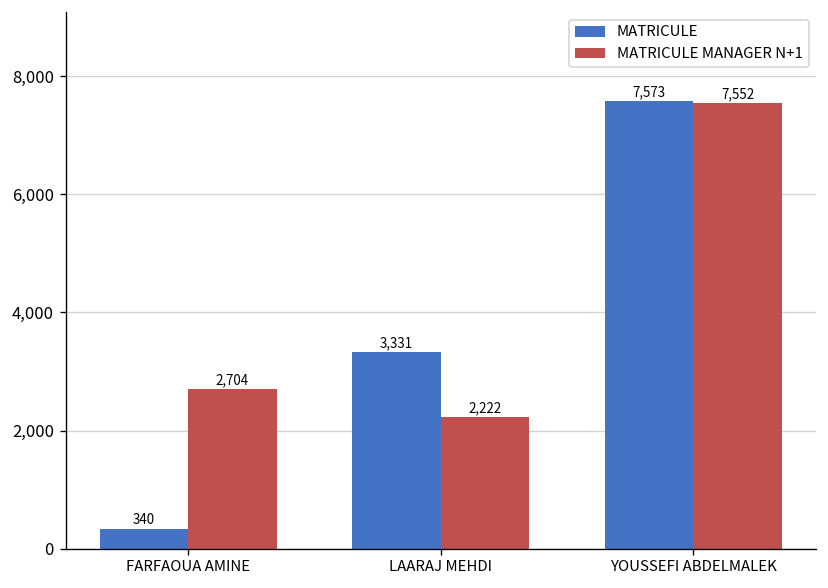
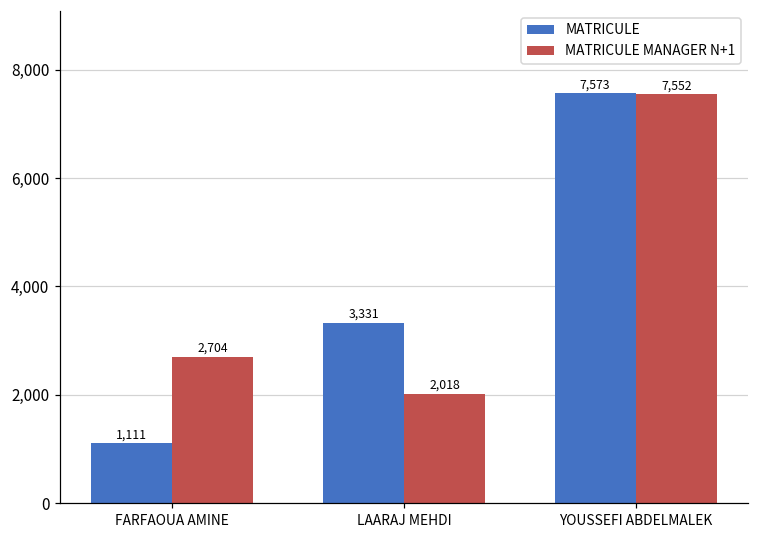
MATRICULE, FARFAOUA AMINE: 340 -> 1,111
MATRICULE MANAGER N+1, LAARAJ MEHDI: 2,222 -> 2,018
